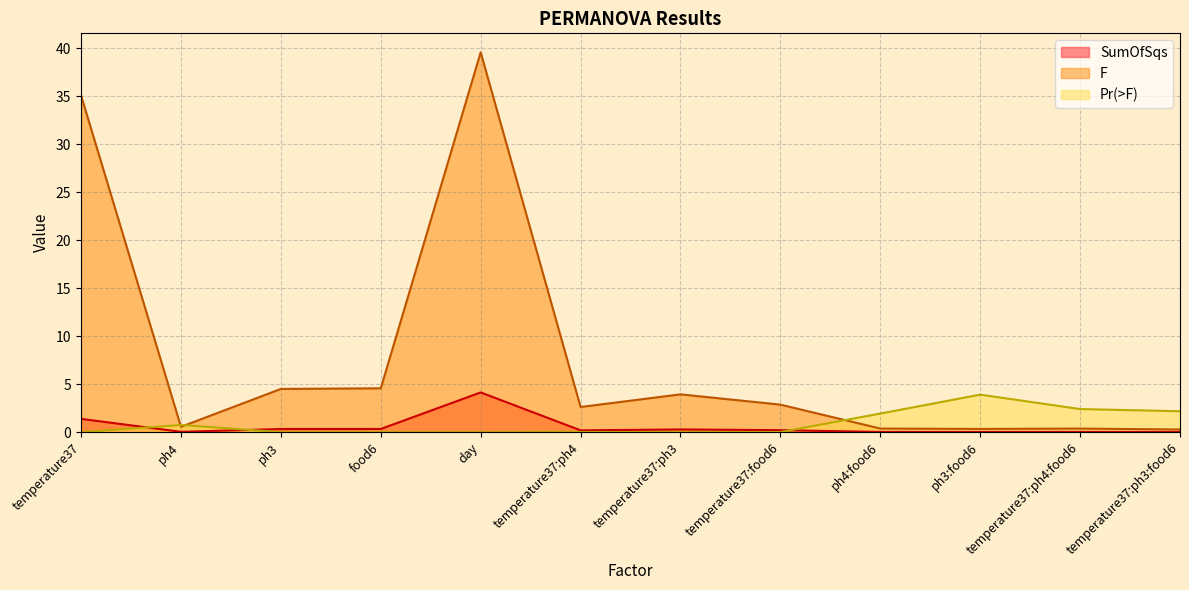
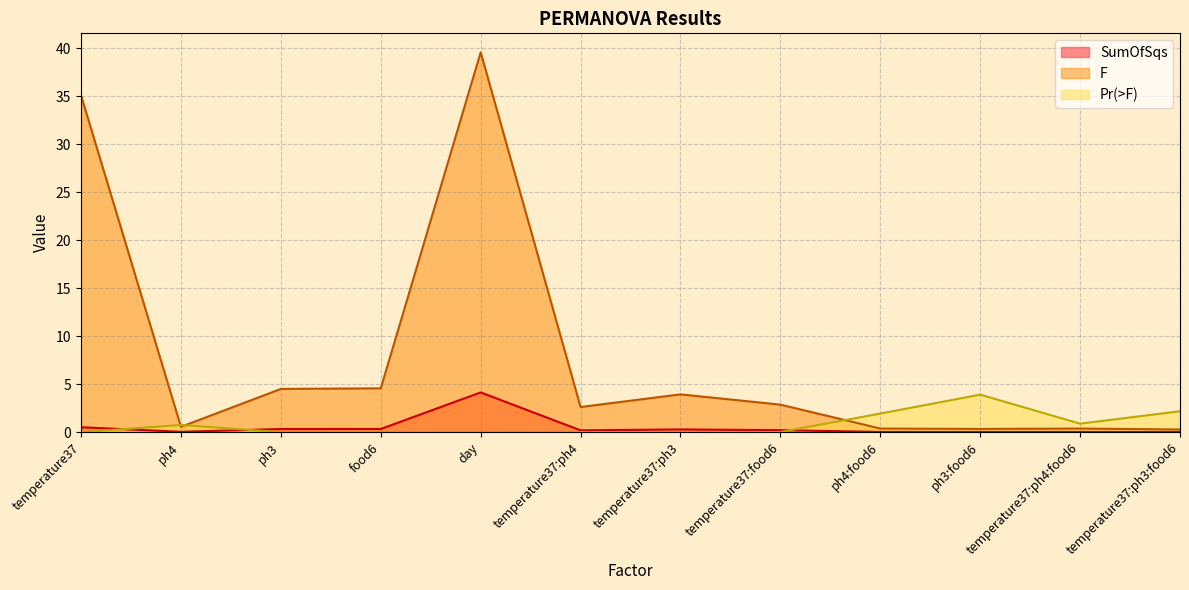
SumOfSqs, temperature37: 1.4 -> 0.5
Pr(>F), temperature37:ph4:food6: 2 -> 1
